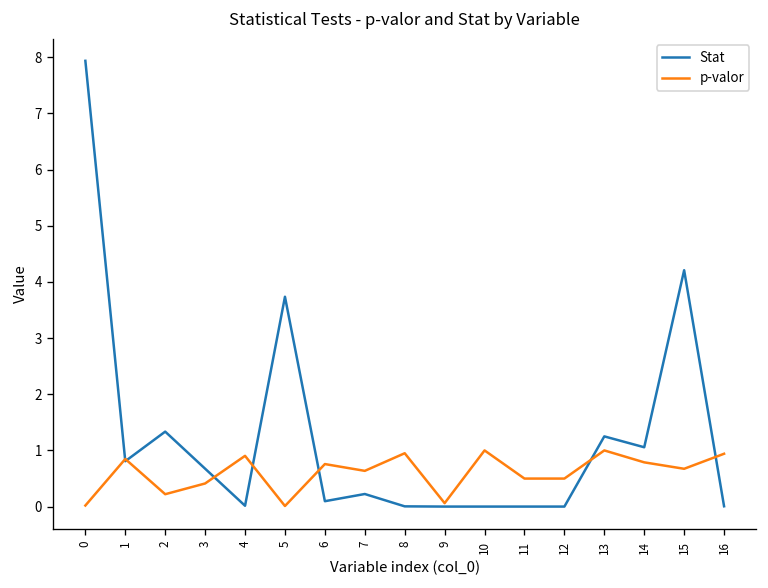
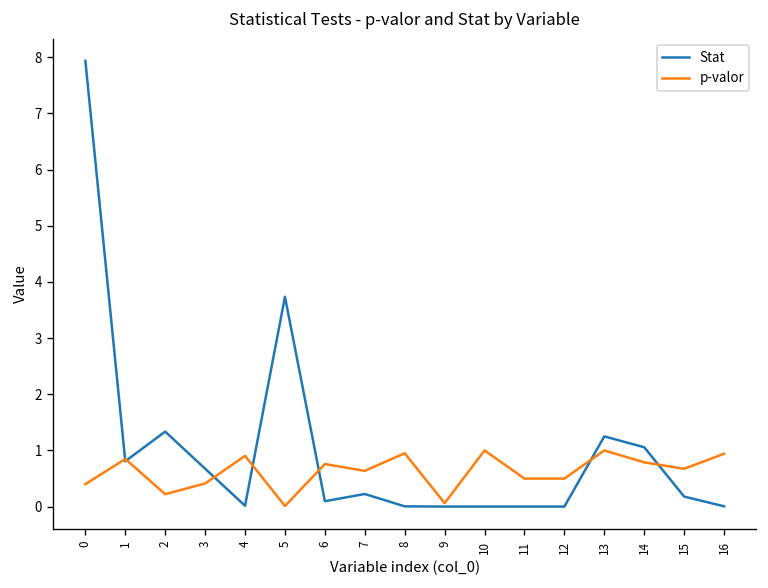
p-valor, 0: 0.0 -> 0.4
Stat, 15: 4.2 -> 0.2
